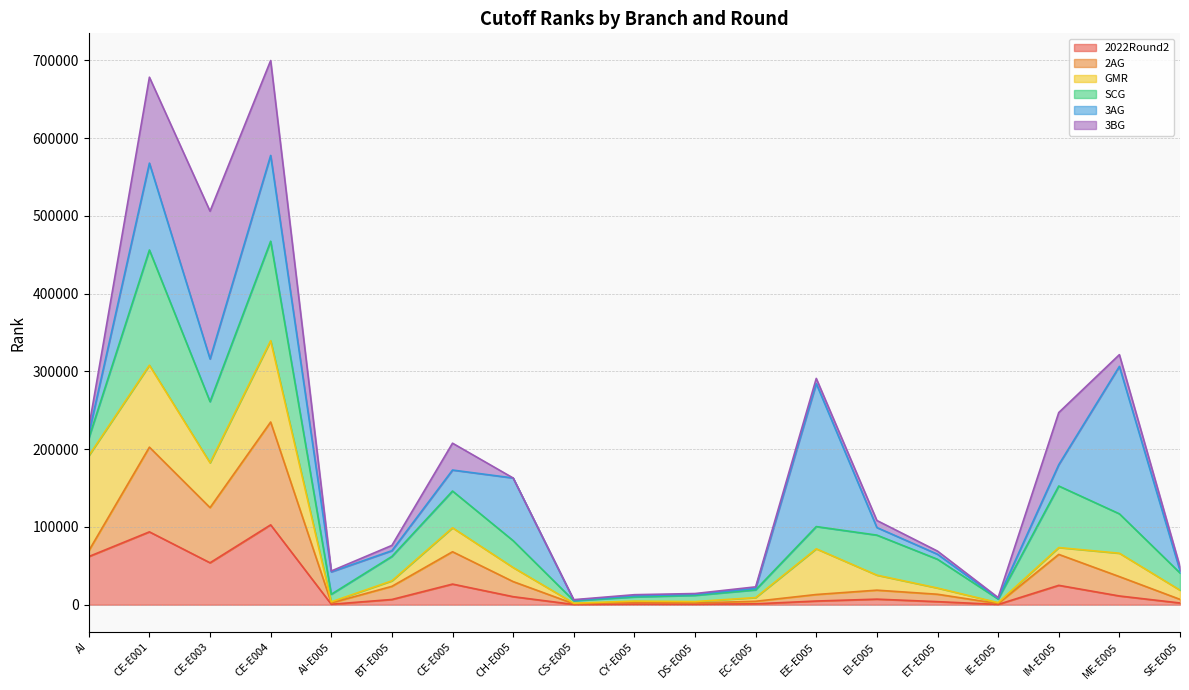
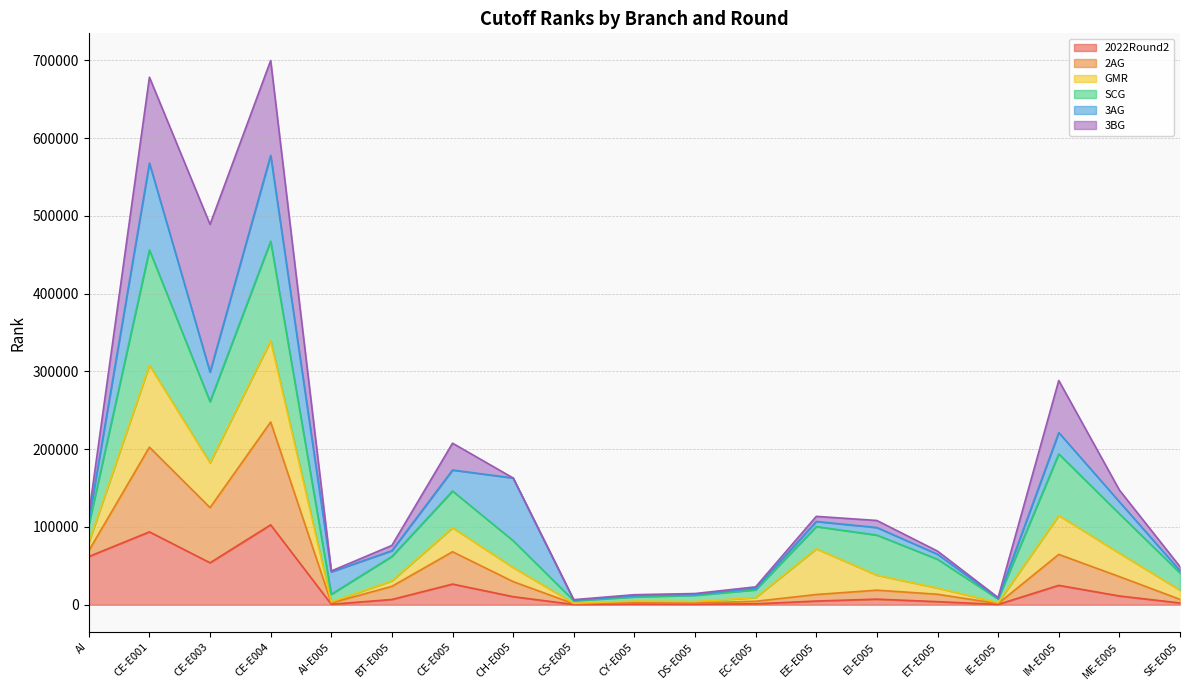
GMR, AI: 120000 -> 10000
3AG, CE-E003: 50000 -> 40000
3AG, EE-E005: 180000 -> 10000
GMR, IM-E005: 10000 -> 50000
3AG, ME-E005: 190000 -> 20000
